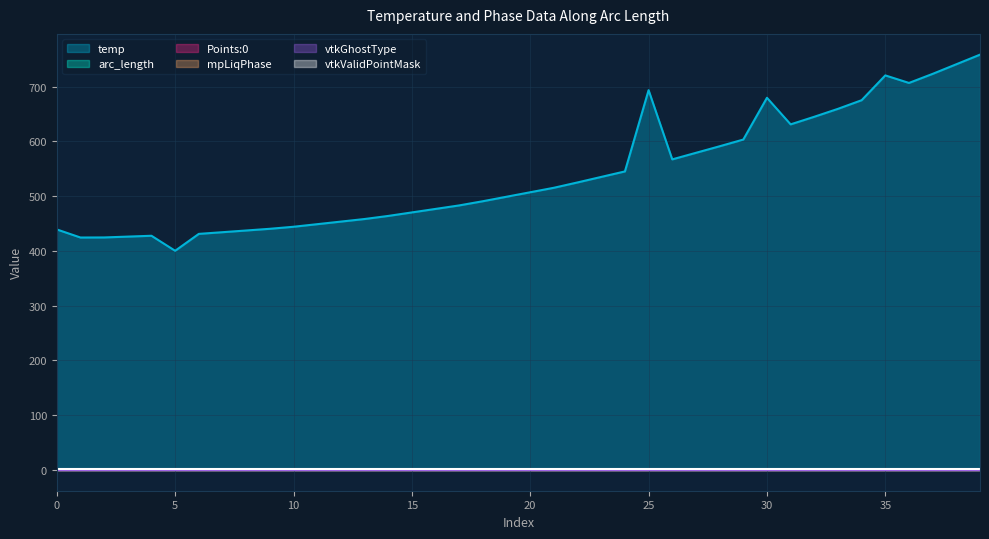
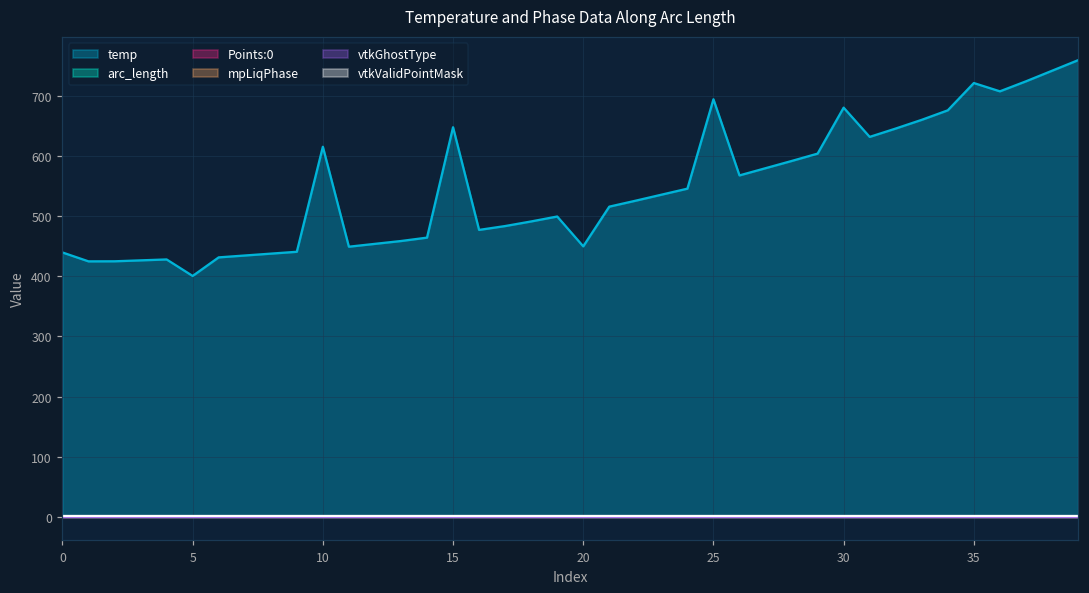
temp, 10: 440 -> 610
temp, 15: 470 -> 650
temp, 20: 510 -> 450
